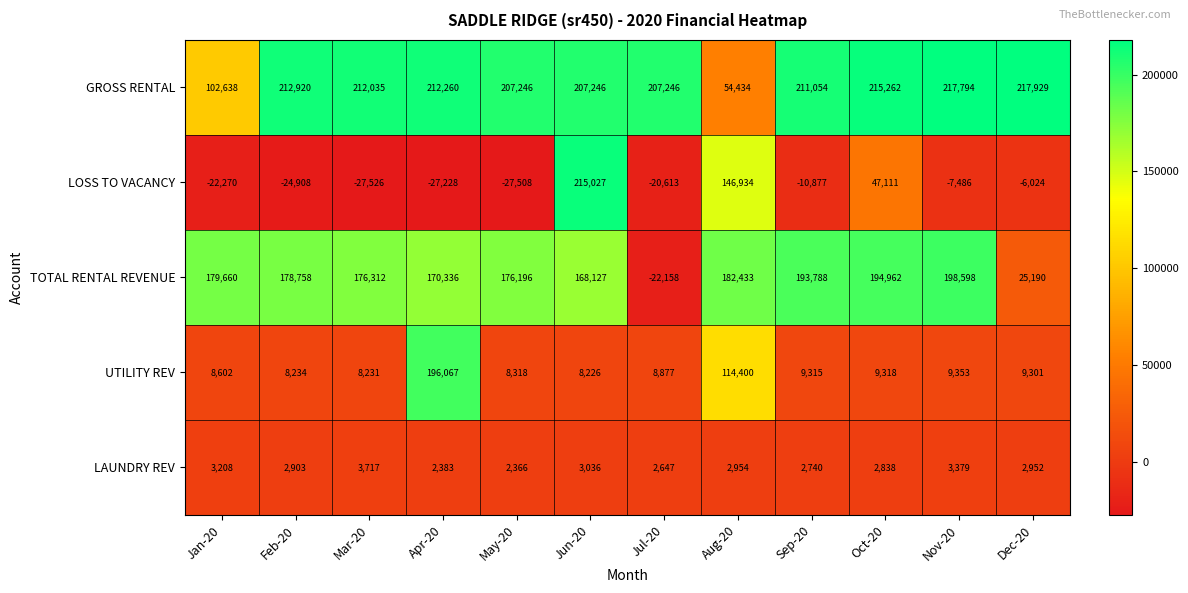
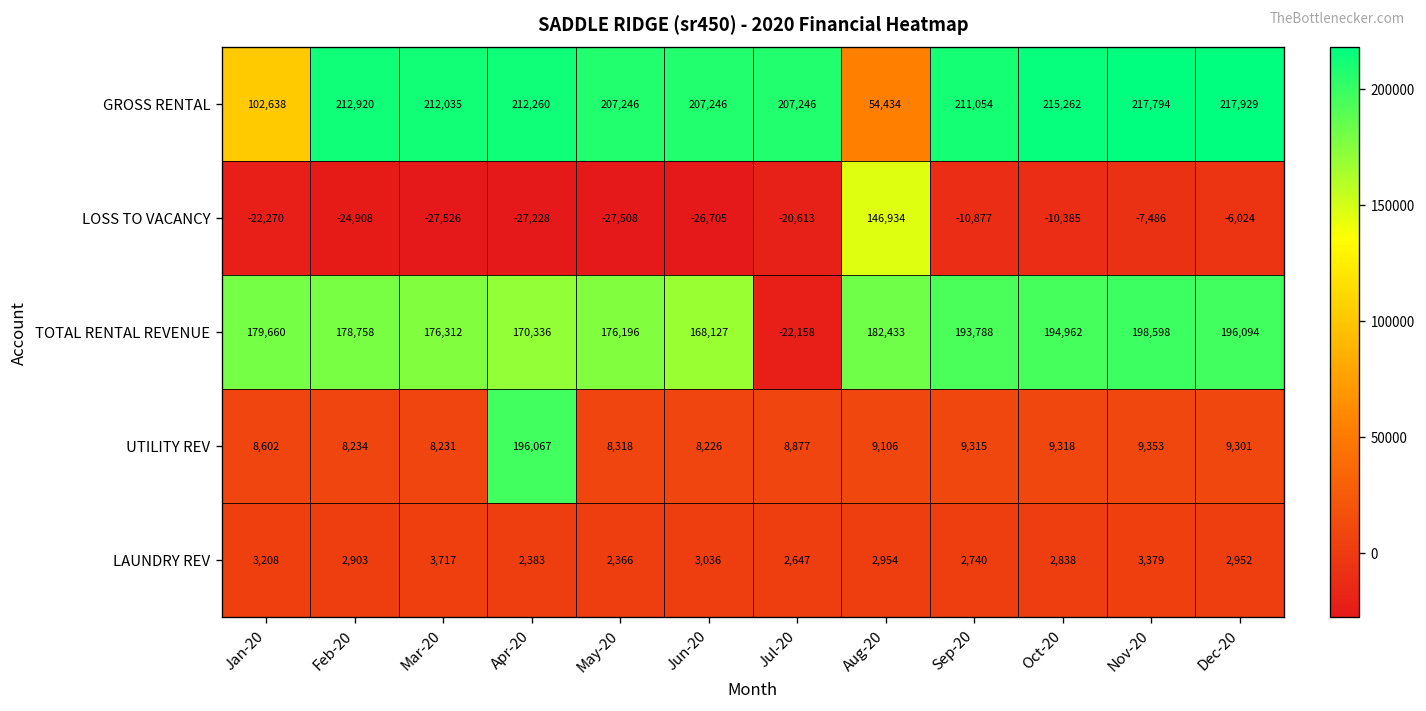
LOSS TO VACANCY, Jun-20: 215,027 -> -26,705
LOSS TO VACANCY, Oct-20: 47,111 -> -10,385
TOTAL RENTAL REVENUE, Dec-20: 25,190 -> 196,094
UTILITY REV, Aug-20: 114,400 -> 9,106
